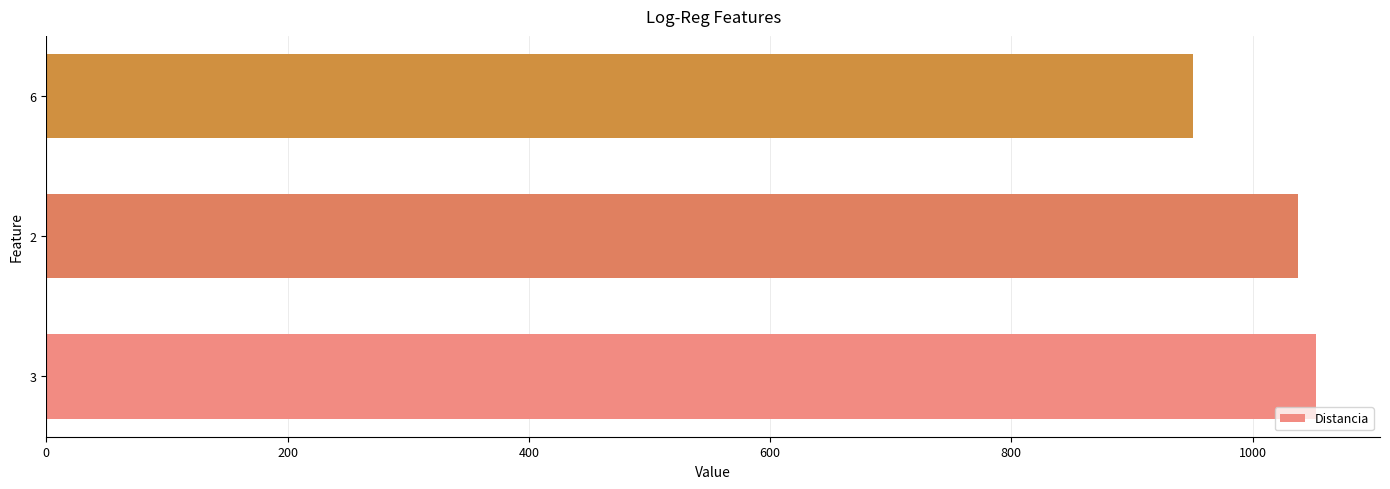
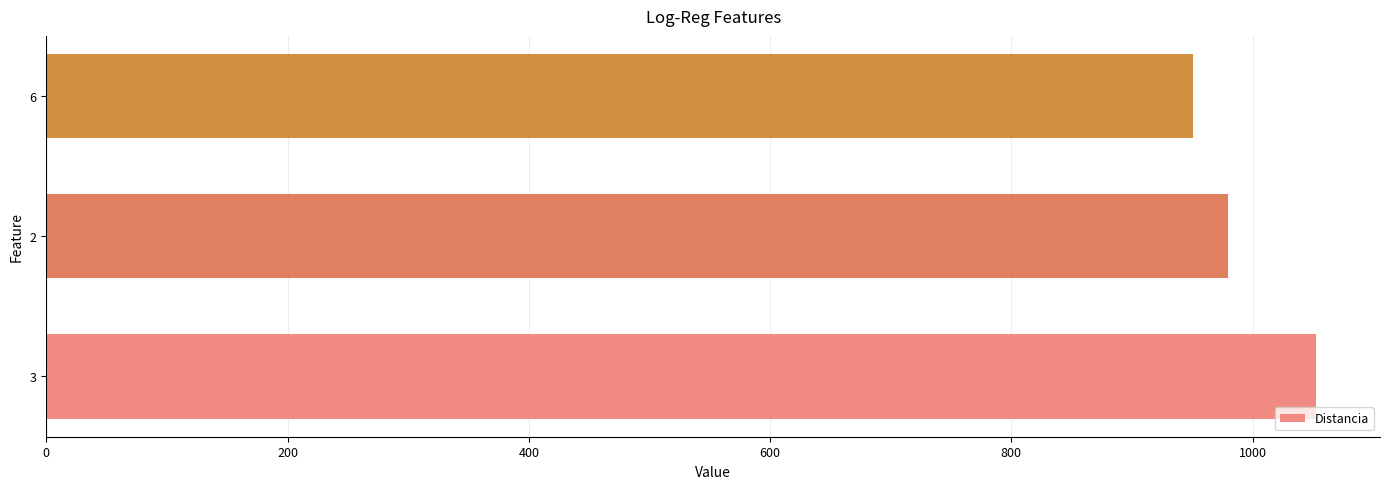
2: 1038 -> 980
